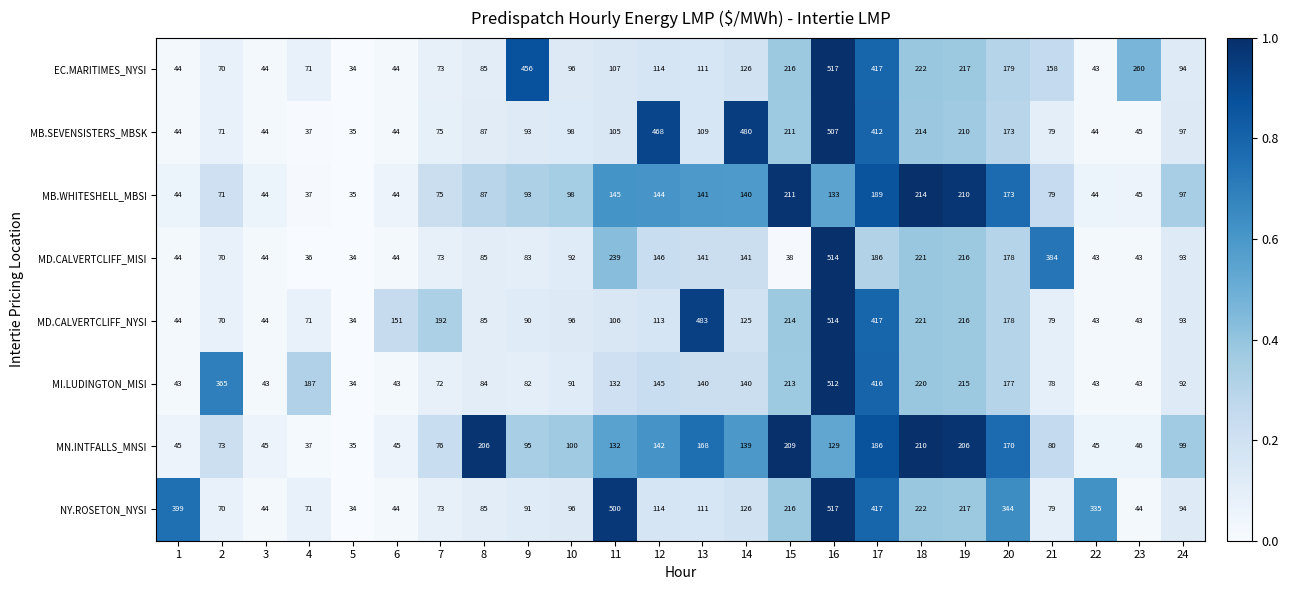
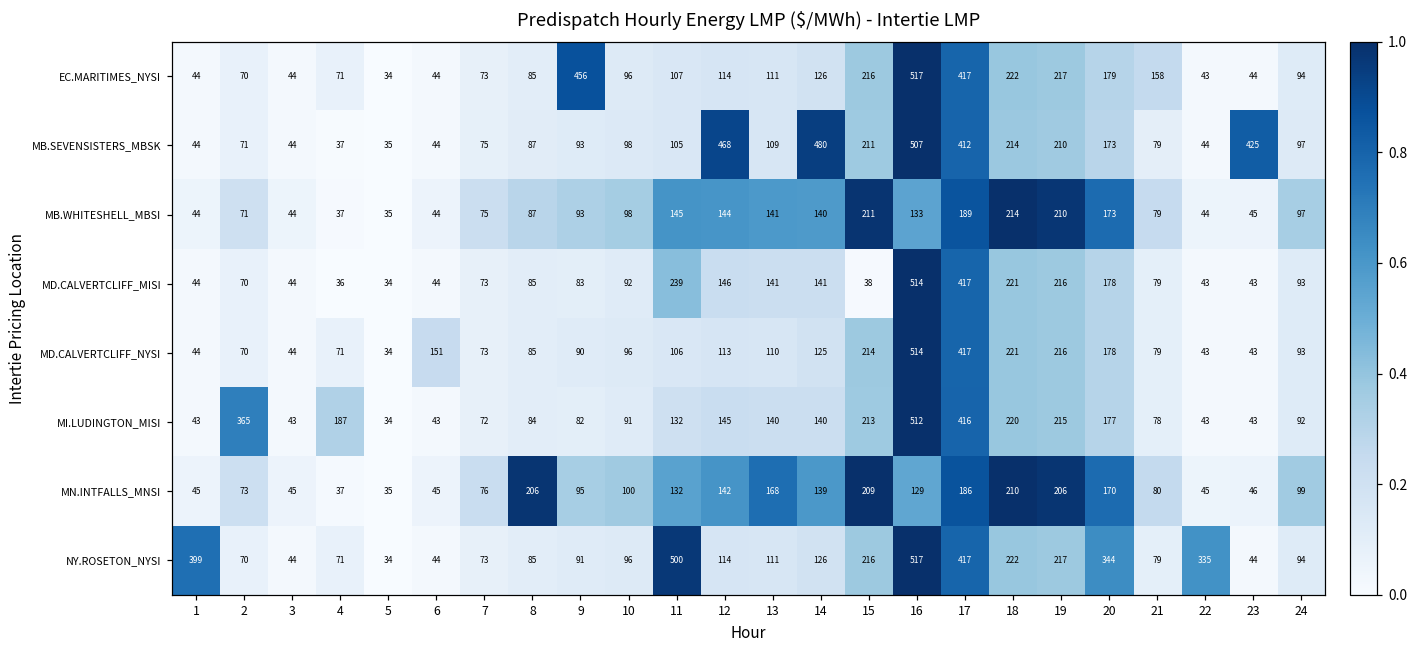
EC.MARITIMES_NYSI, 23: 260 -> 44
MB.SEVENSISTERS_MBSK, 23: 45 -> 425
MD.CALVERTCLIFF_MISI, 17: 186 -> 417
MD.CALVERTCLIFF_MISI, 21: 384 -> 79
MD.CALVERTCLIFF_NYSI, 7: 192 -> 73
MD.CALVERTCLIFF_NYSI, 13: 483 -> 110
